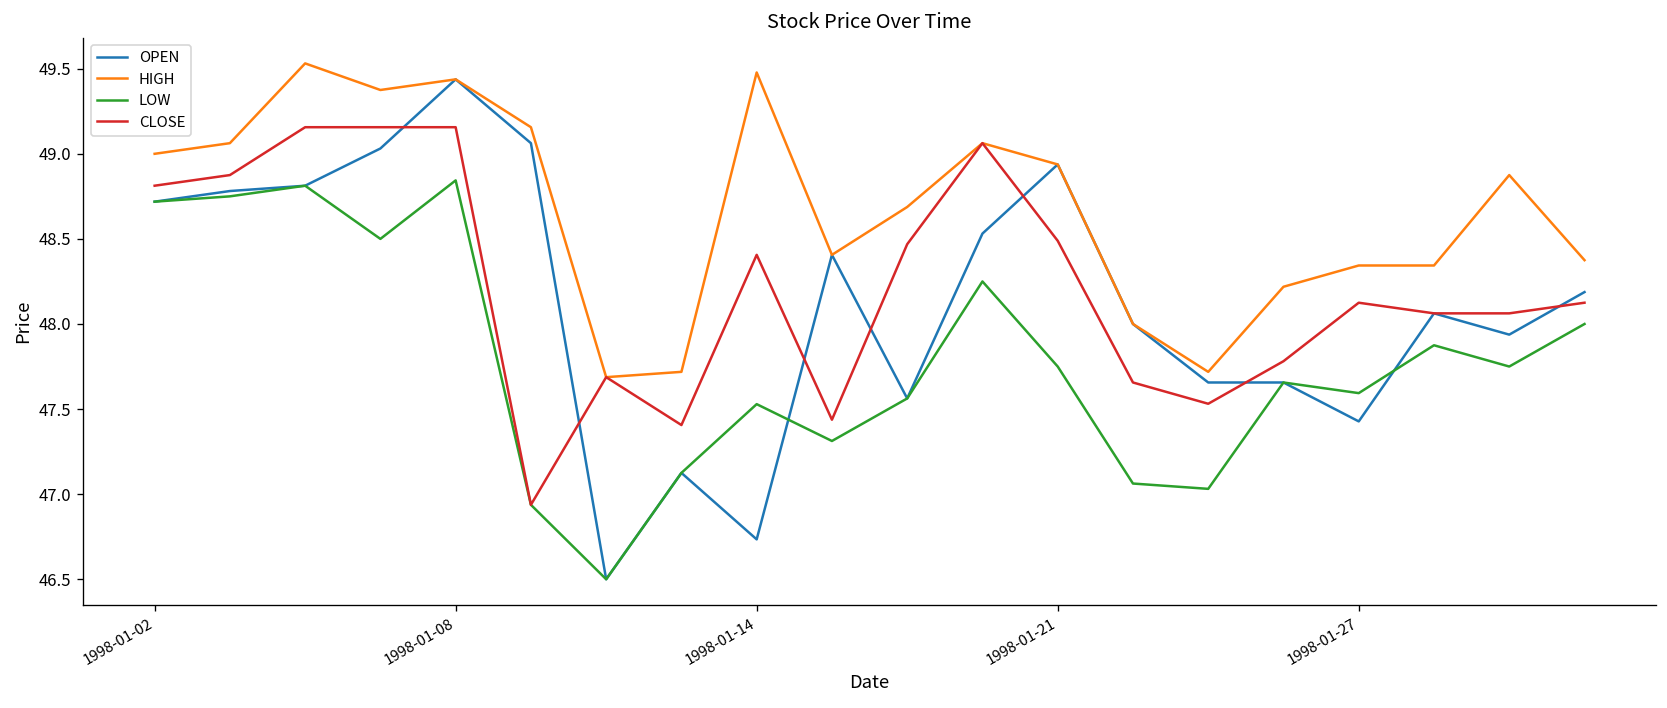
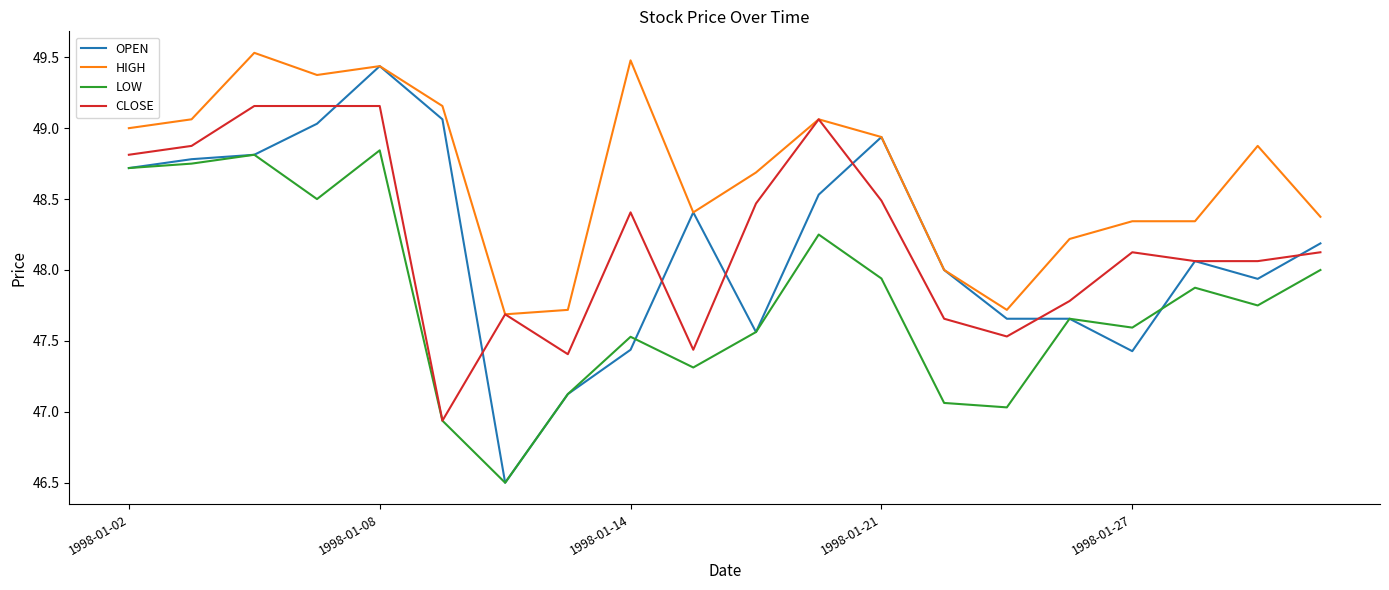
OPEN, 1998-01-14: 46.73 -> 47.44
LOW, 1998-01-21: 47.75 -> 47.94
